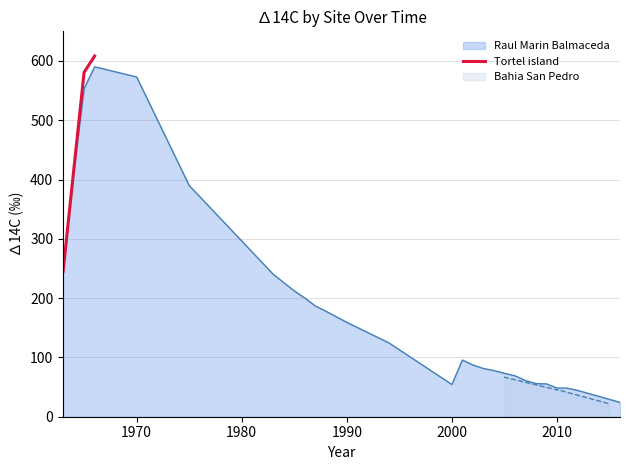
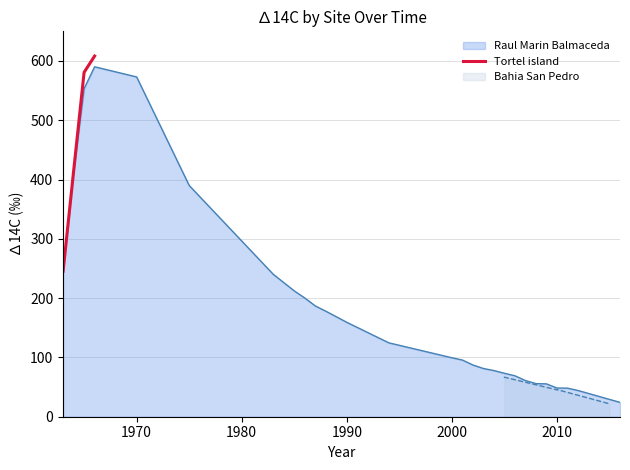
Raul Marin Balmaceda, 2000: 50 -> 100
